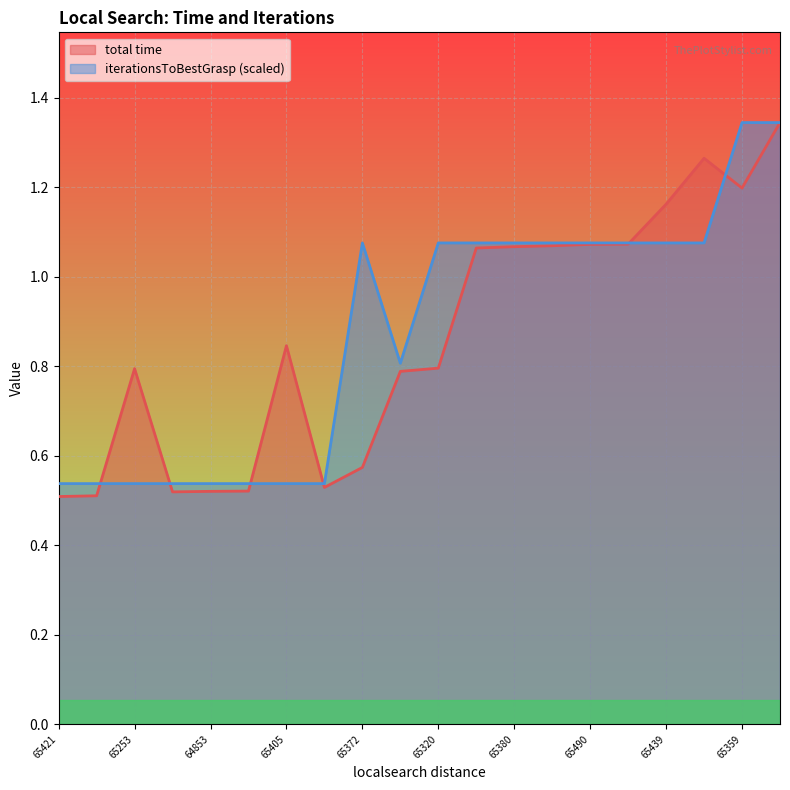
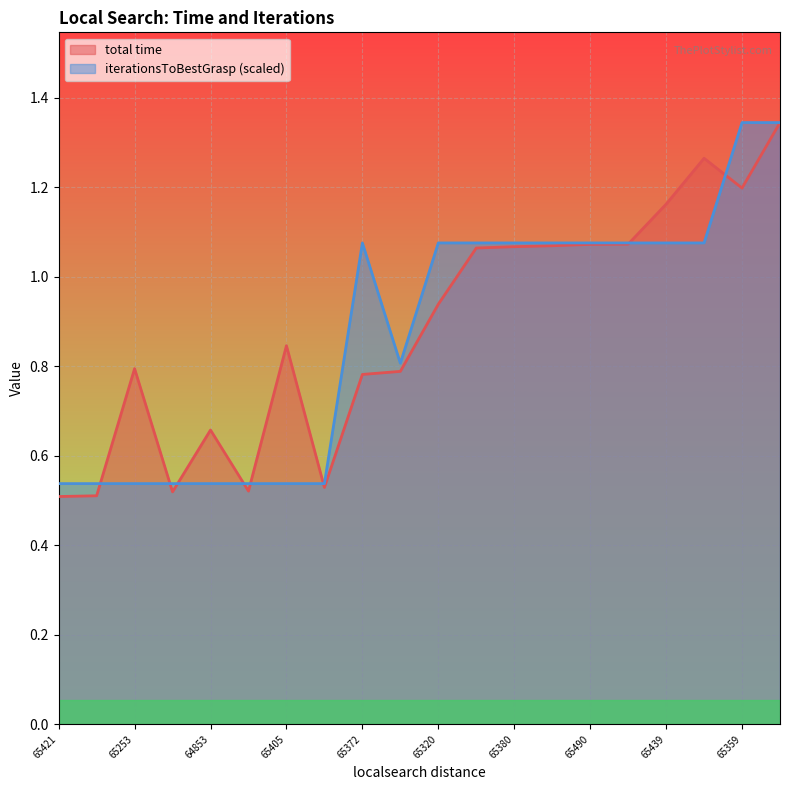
total time, 64853: 0.52 -> 0.66
total time, 65372: 0.57 -> 0.78
total time, 65320: 0.80 -> 0.94
